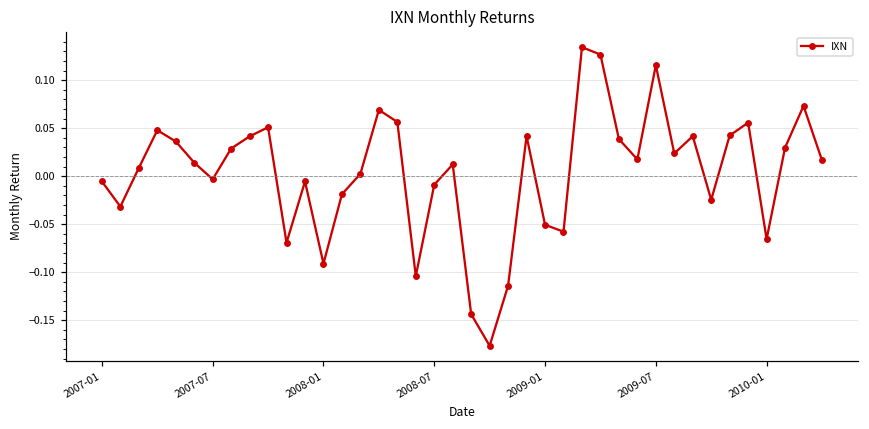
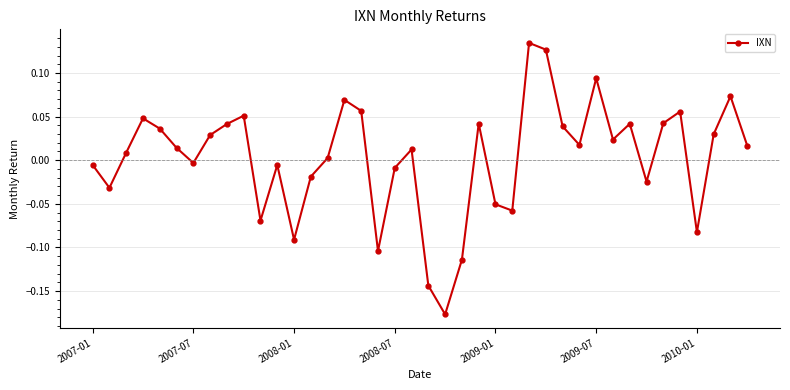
2009-07: 0.12 -> 0.09
2010-01: -0.07 -> -0.08
